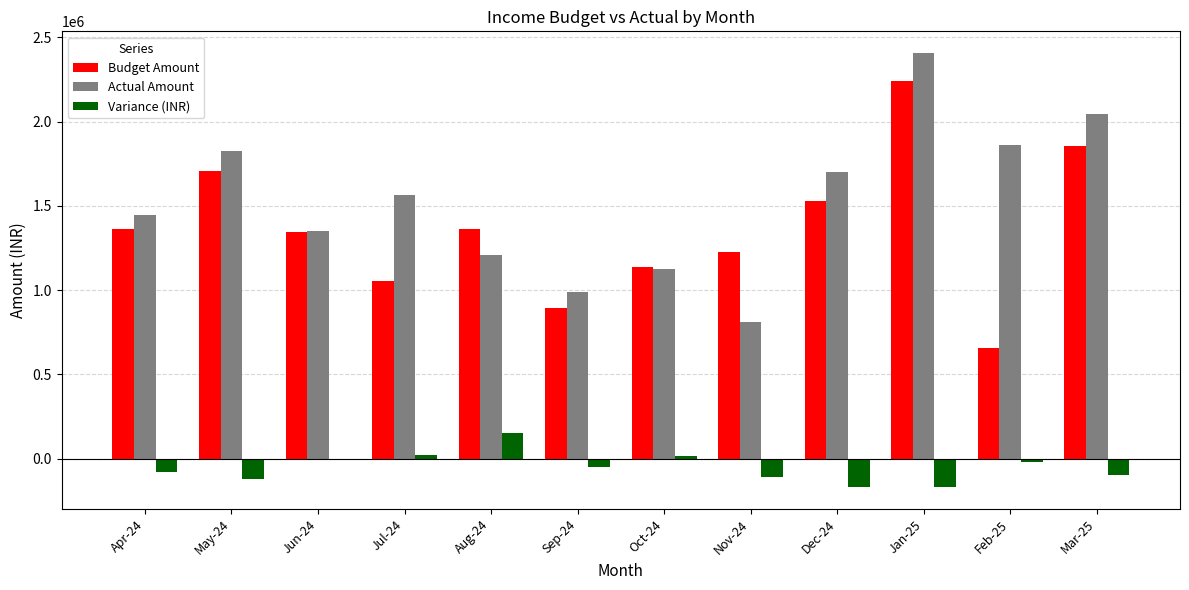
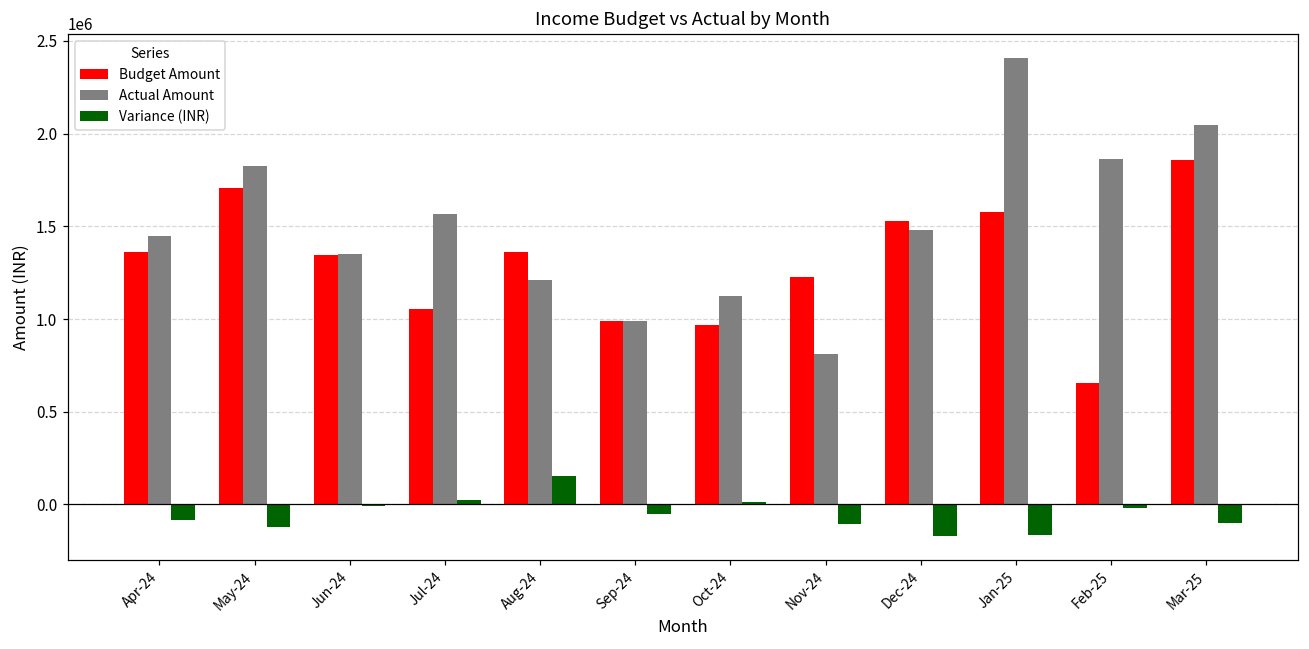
Budget Amount, Sep-24: 900000 -> 990000
Budget Amount, Oct-24: 1140000 -> 970000
Actual Amount, Dec-24: 1700000 -> 1480000
Budget Amount, Jan-25: 2240000 -> 1580000
